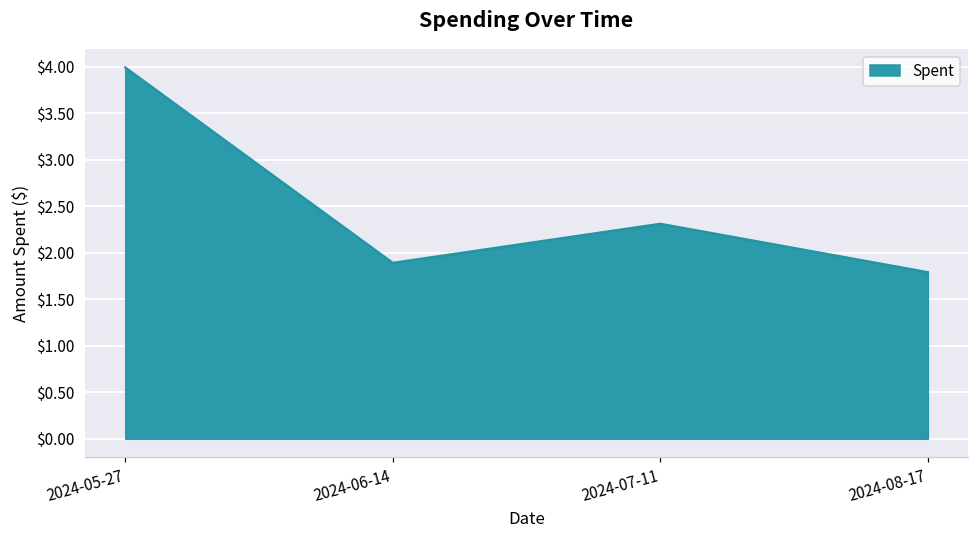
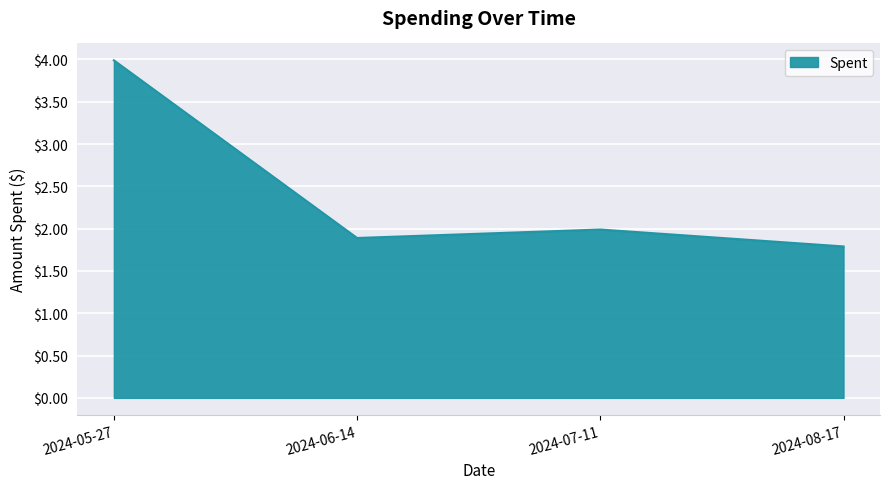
2024-07-11: $2.3 -> $2.0
